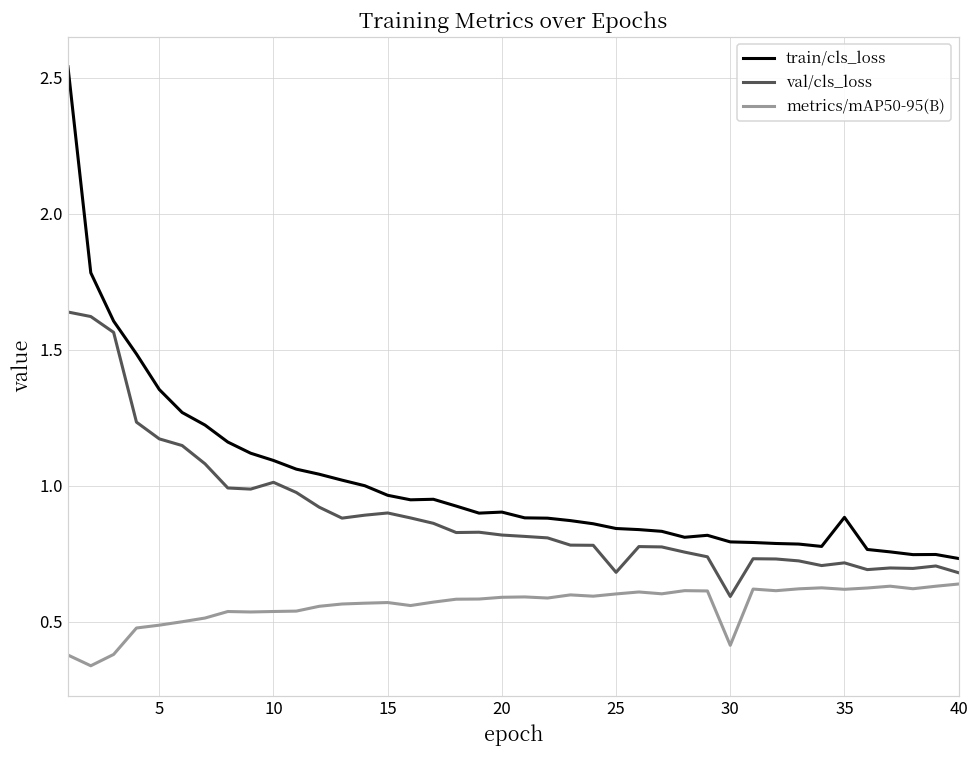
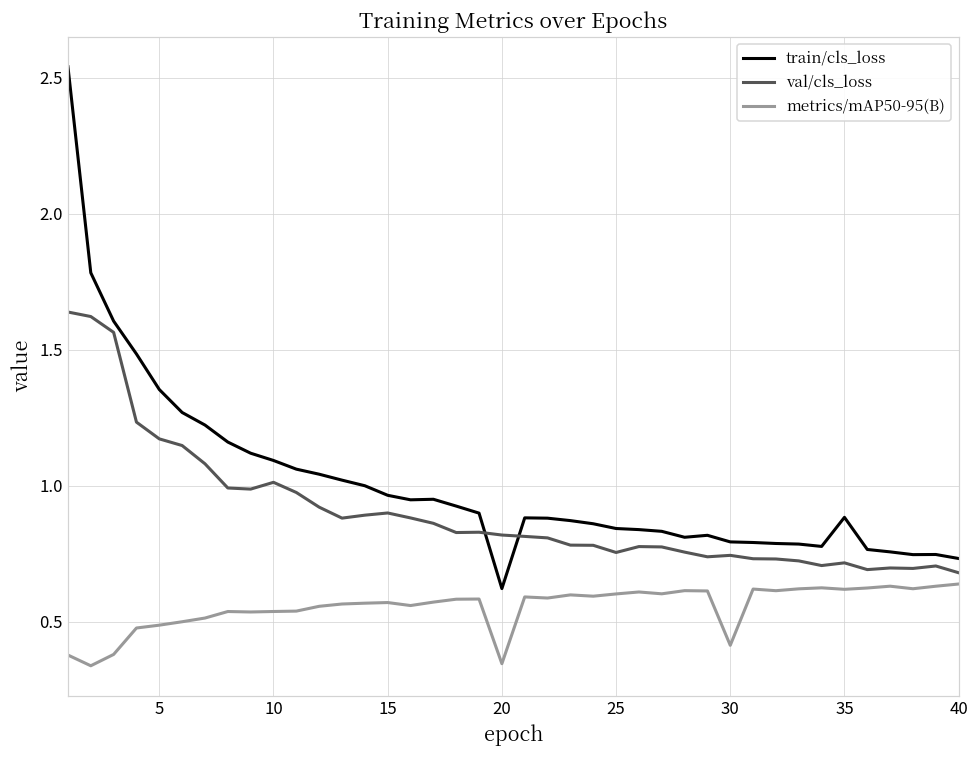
train/cls_loss, 20: 0.90 -> 0.62
metrics/mAP50-95(B), 20: 0.59 -> 0.35
val/cls_loss, 25: 0.68 -> 0.76
val/cls_loss, 30: 0.59 -> 0.74
